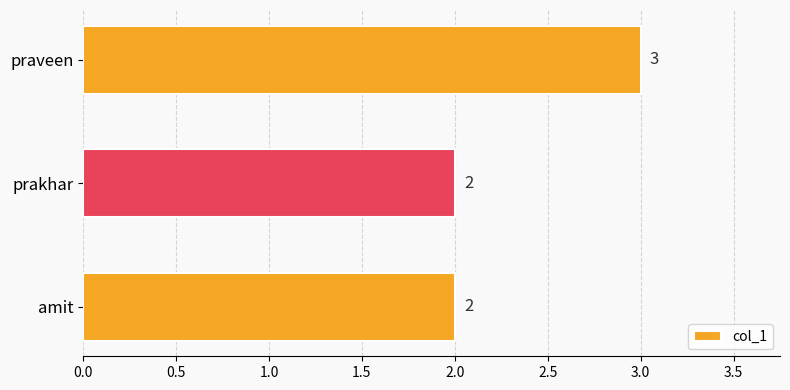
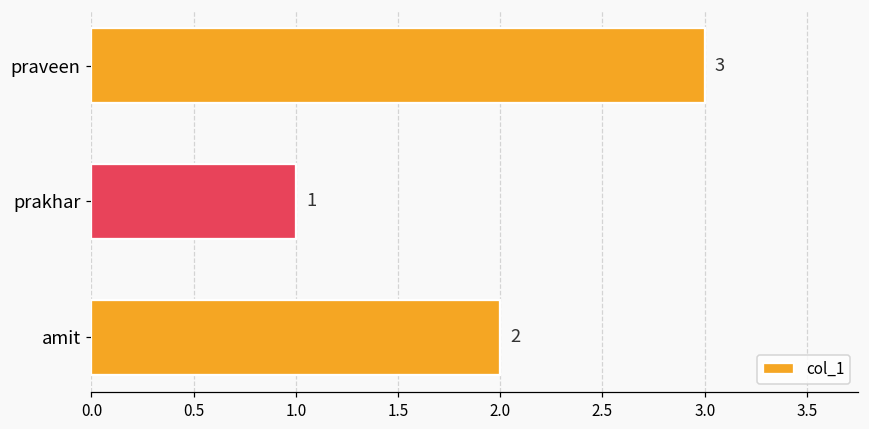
prakhar: 2 -> 1
